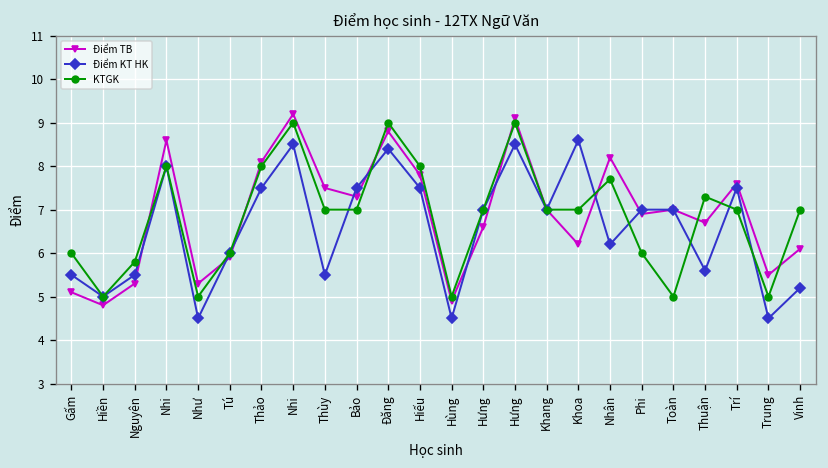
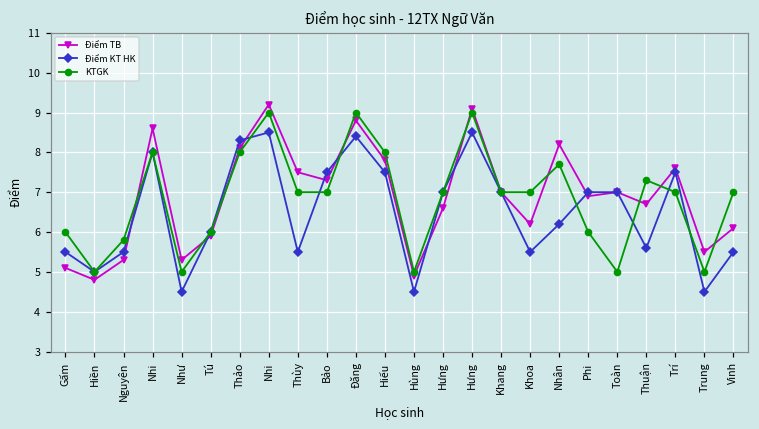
Điểm KT HK, Thảo: 7.5 -> 8.3
Điểm KT HK, Khoa: 8.6 -> 5.5
Điểm KT HK, Vinh: 5.2 -> 5.5
